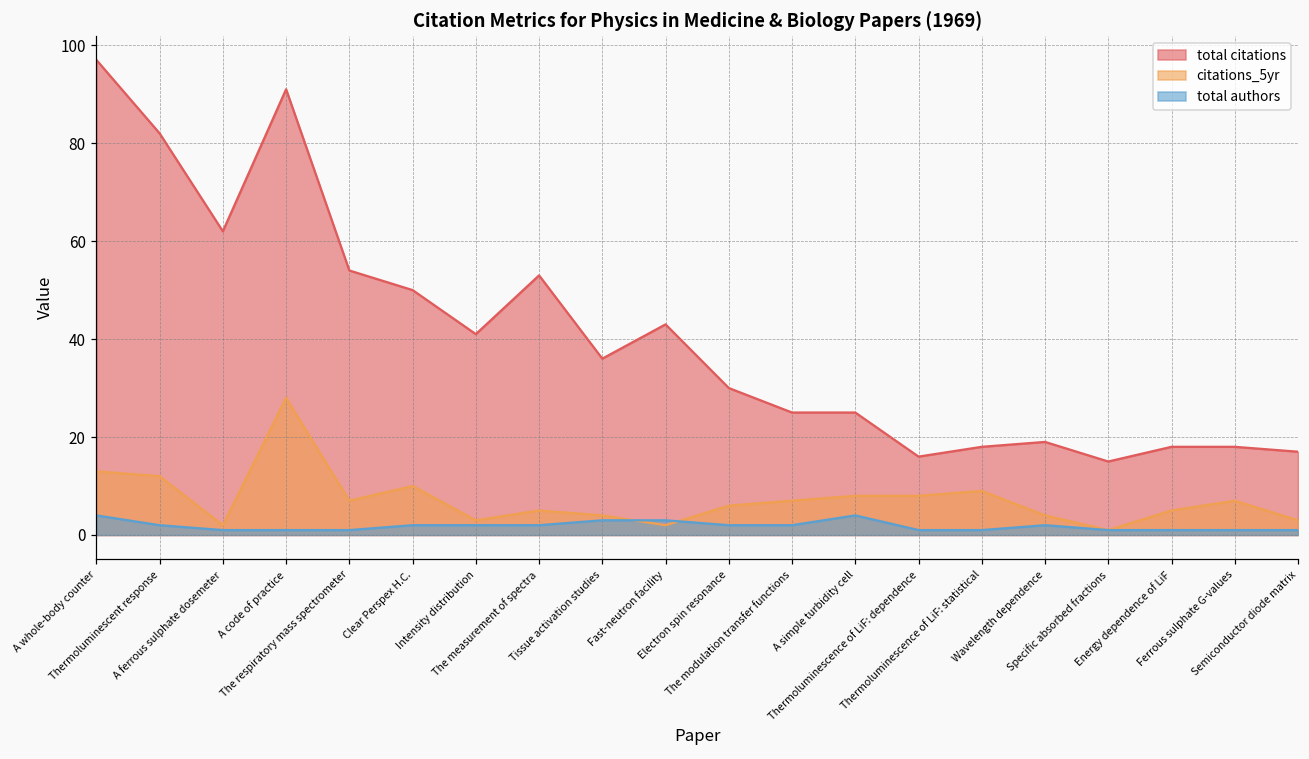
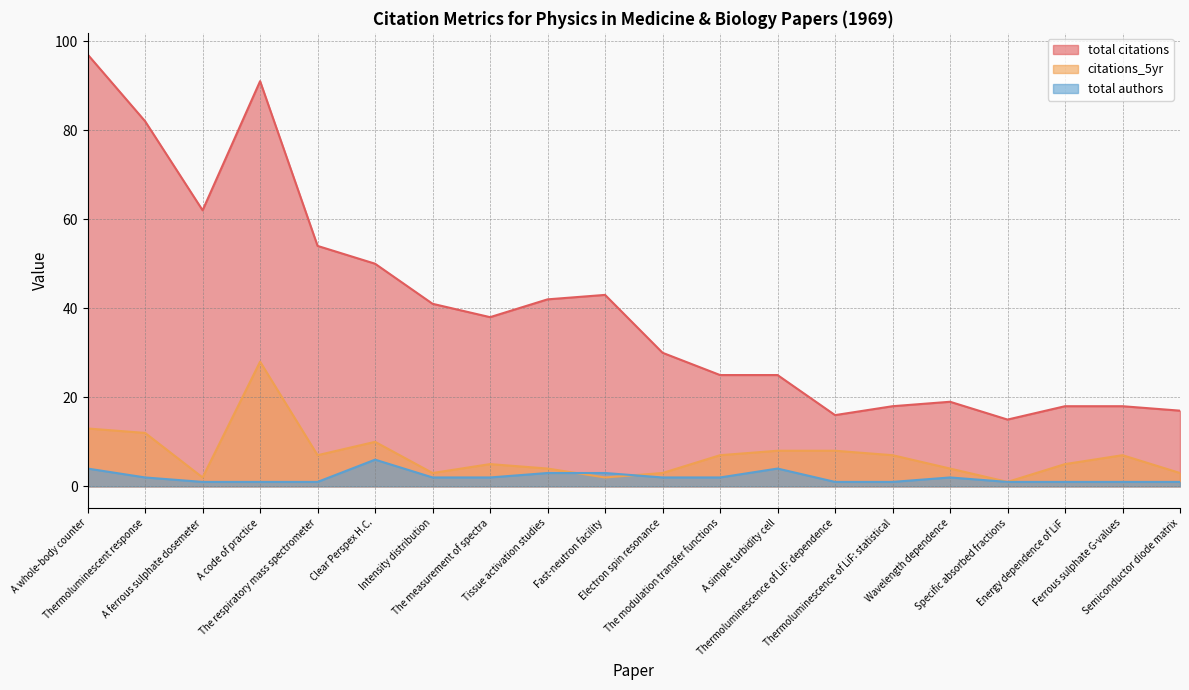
total authors, Clear Perspex H.C.: 2 -> 6
total citations, The measurement of spectra: 53 -> 38
total citations, Tissue activation studies: 36 -> 42
citations_5yr, Electron spin resonance: 6 -> 3
citations_5yr, Thermoluminescence of LiF: statistical: 9 -> 7
